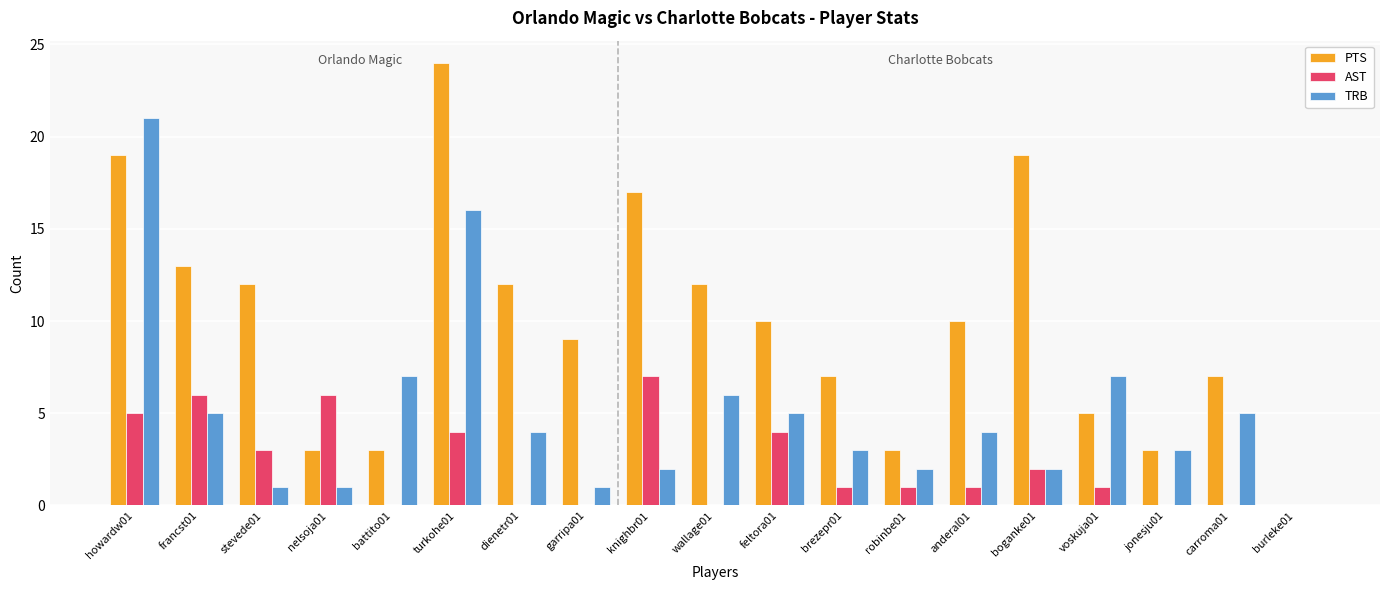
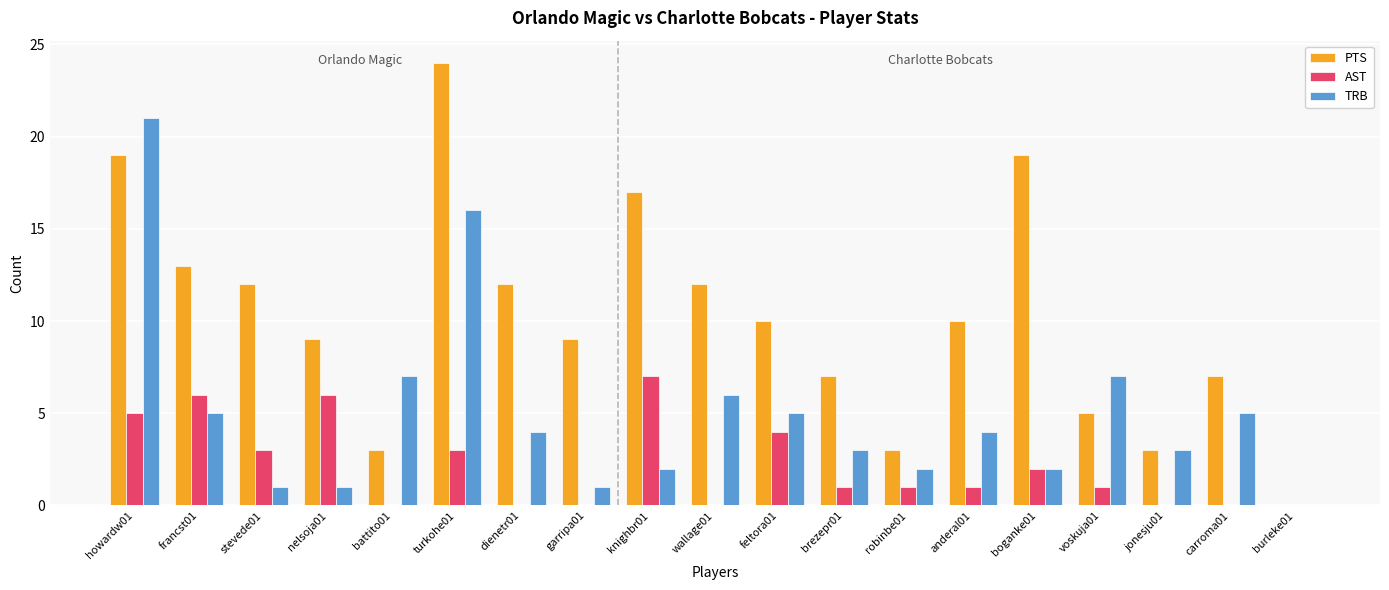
PTS, nelsoja01: 3 -> 9
AST, turkohe01: 4 -> 3
